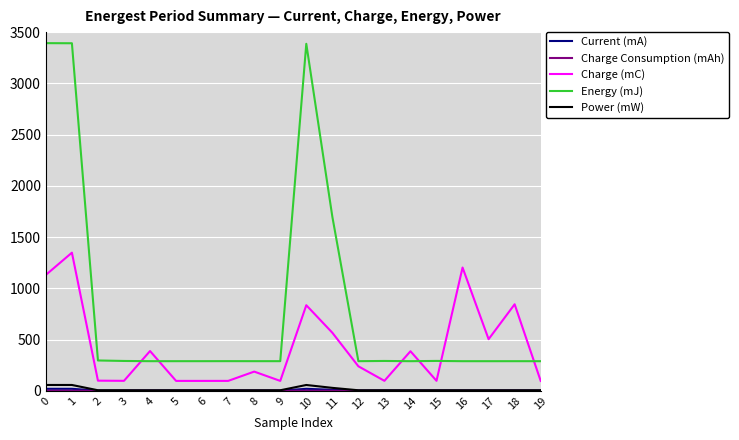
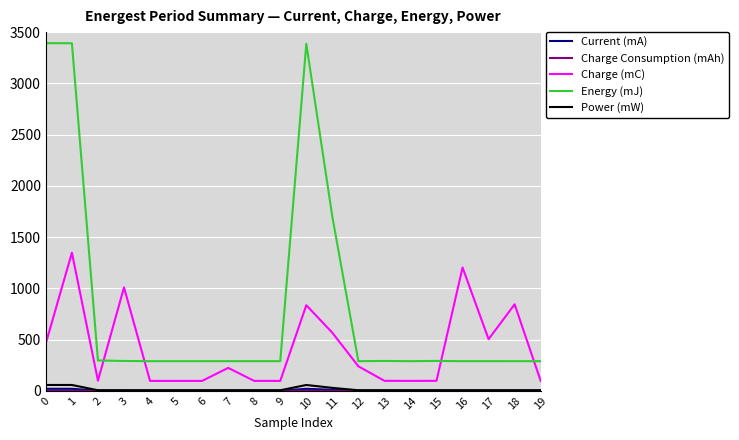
Charge (mC), 0: 1130 -> 460
Charge (mC), 3: 100 -> 1010
Charge (mC), 4: 390 -> 100
Charge (mC), 7: 100 -> 220
Charge (mC), 8: 190 -> 100
Charge (mC), 14: 390 -> 100
